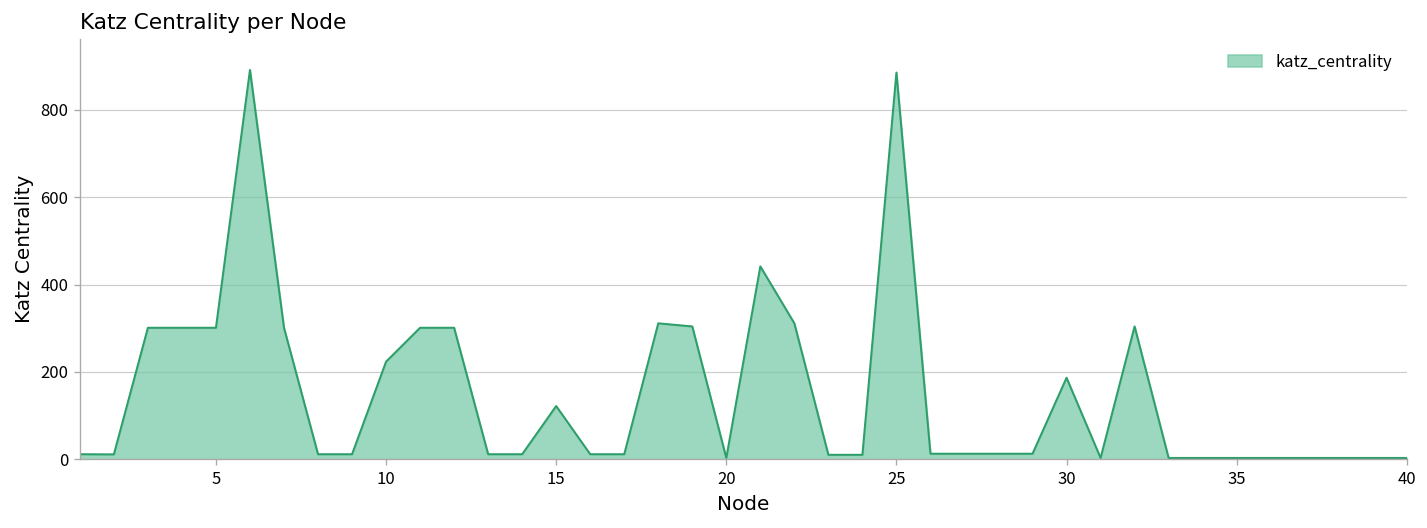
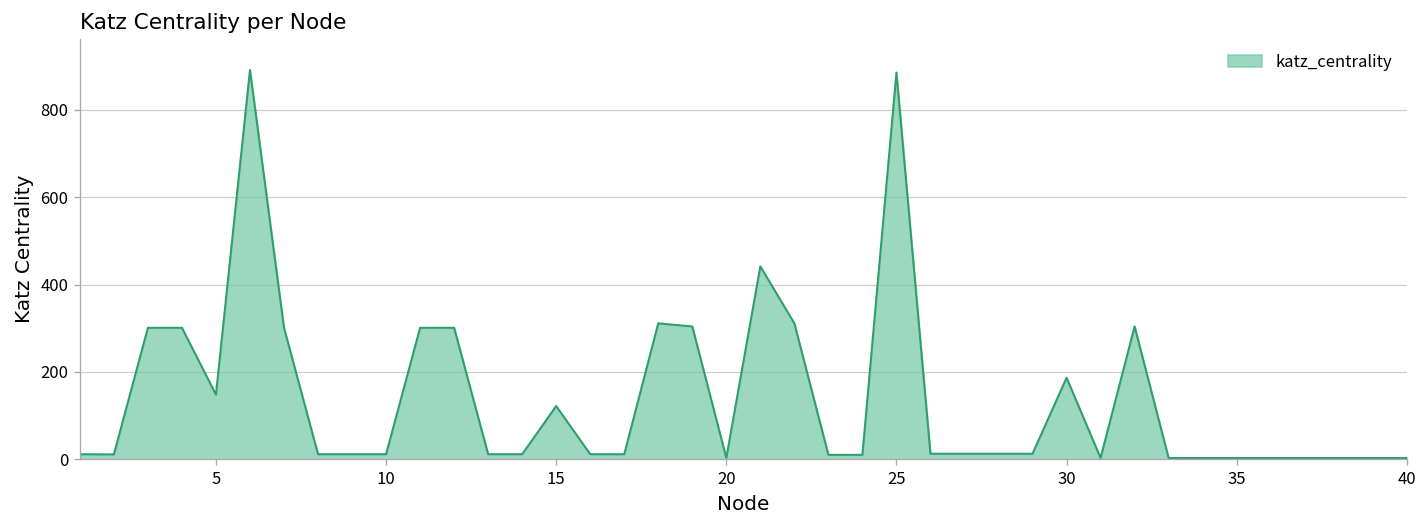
5: 300 -> 150
10: 220 -> 10
